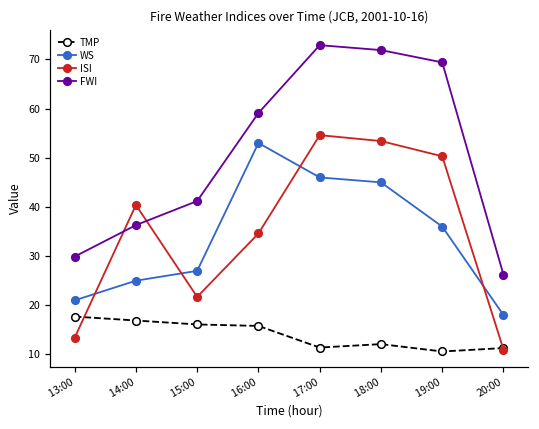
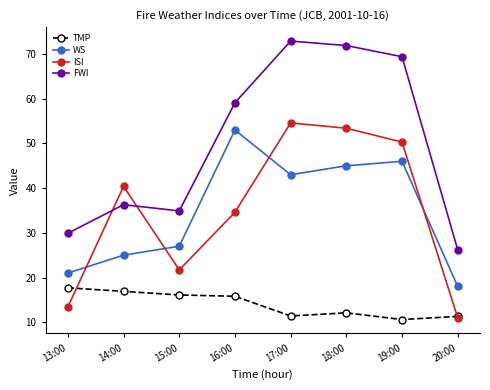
FWI, 15:00: 41 -> 35
WS, 17:00: 46 -> 43
WS, 19:00: 36 -> 46
